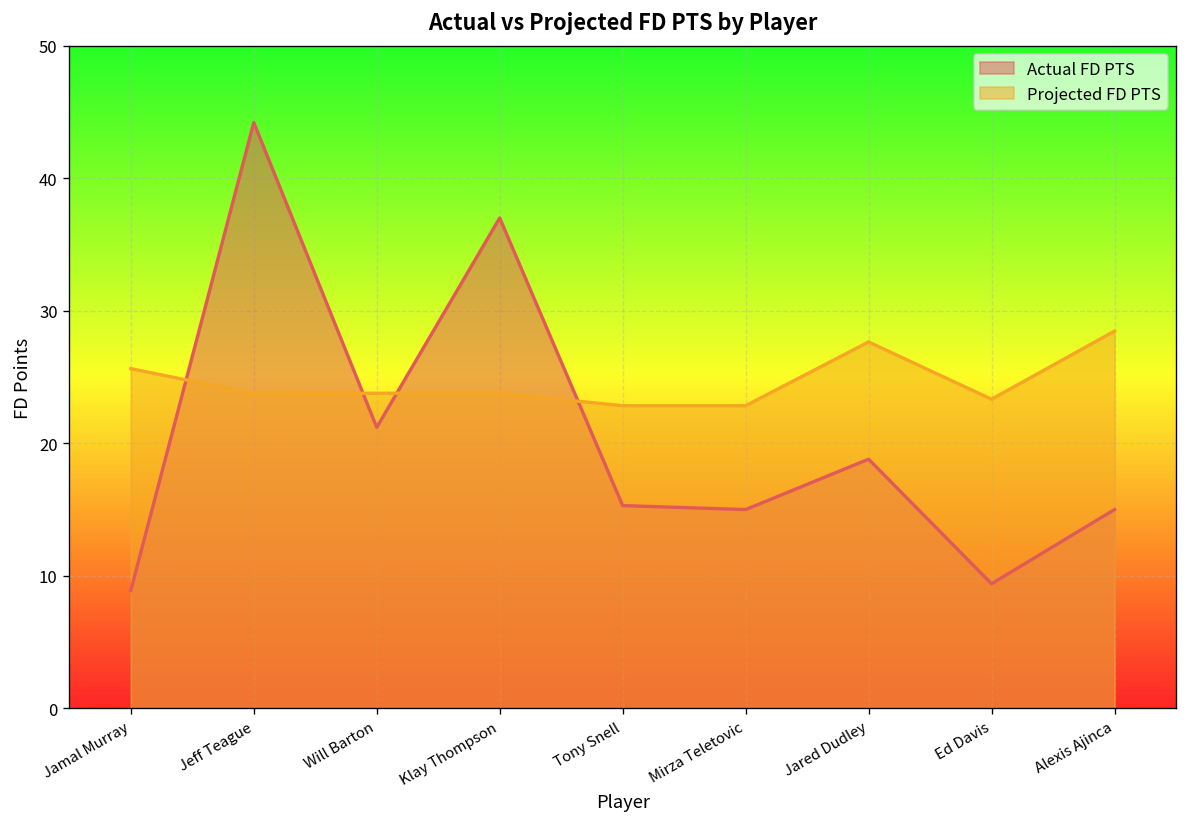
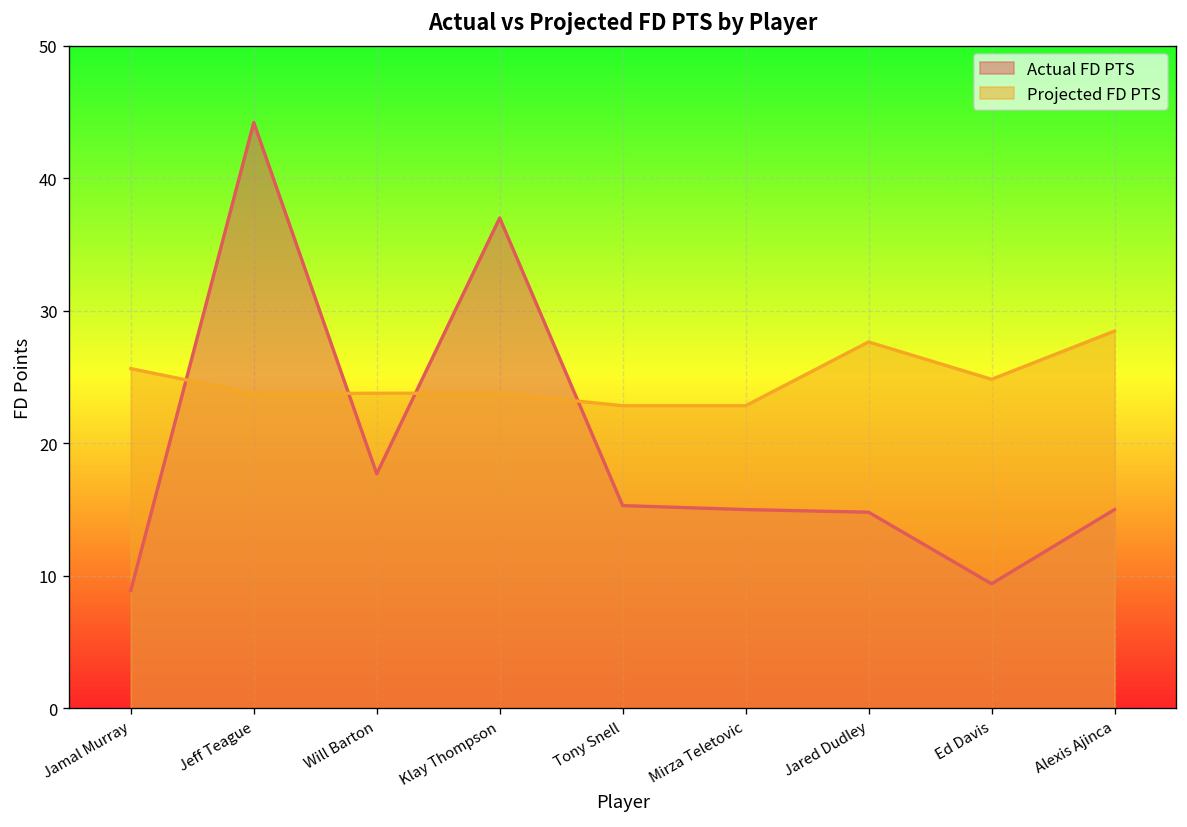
Actual FD PTS, Will Barton: 21.2 -> 17.7
Actual FD PTS, Jared Dudley: 18.8 -> 14.8
Projected FD PTS, Ed Davis: 23.3 -> 24.8
